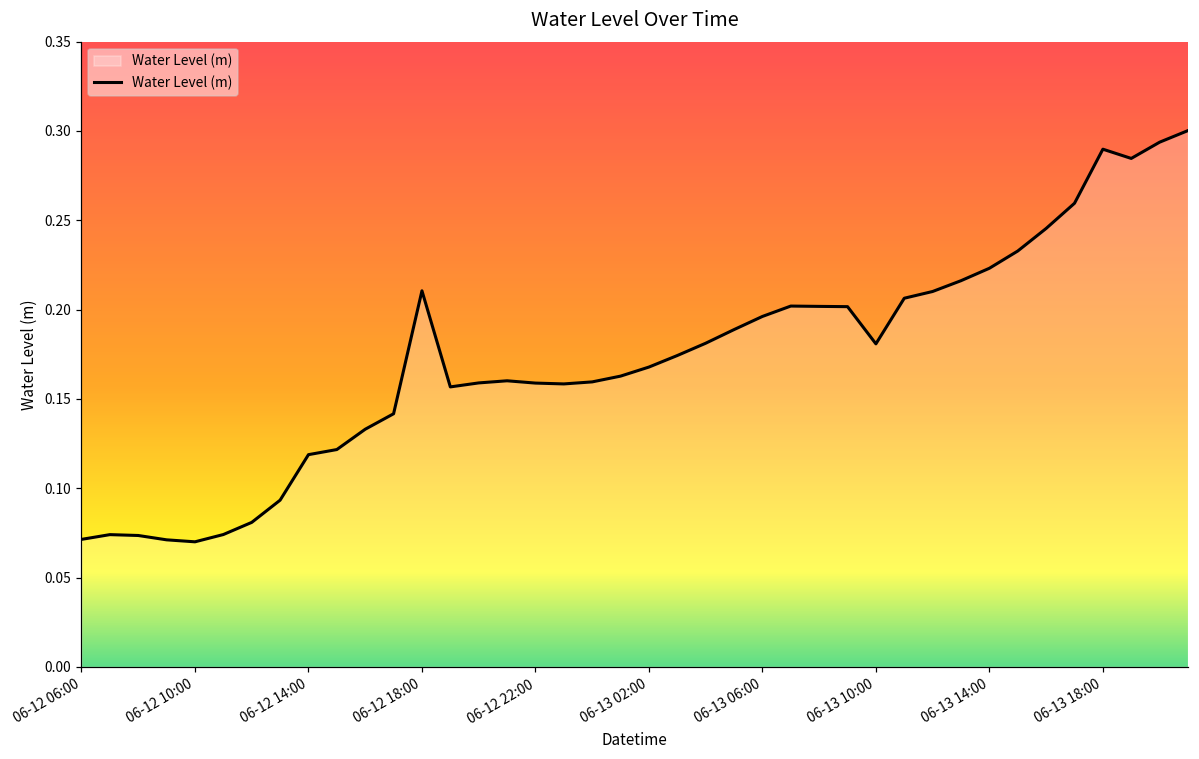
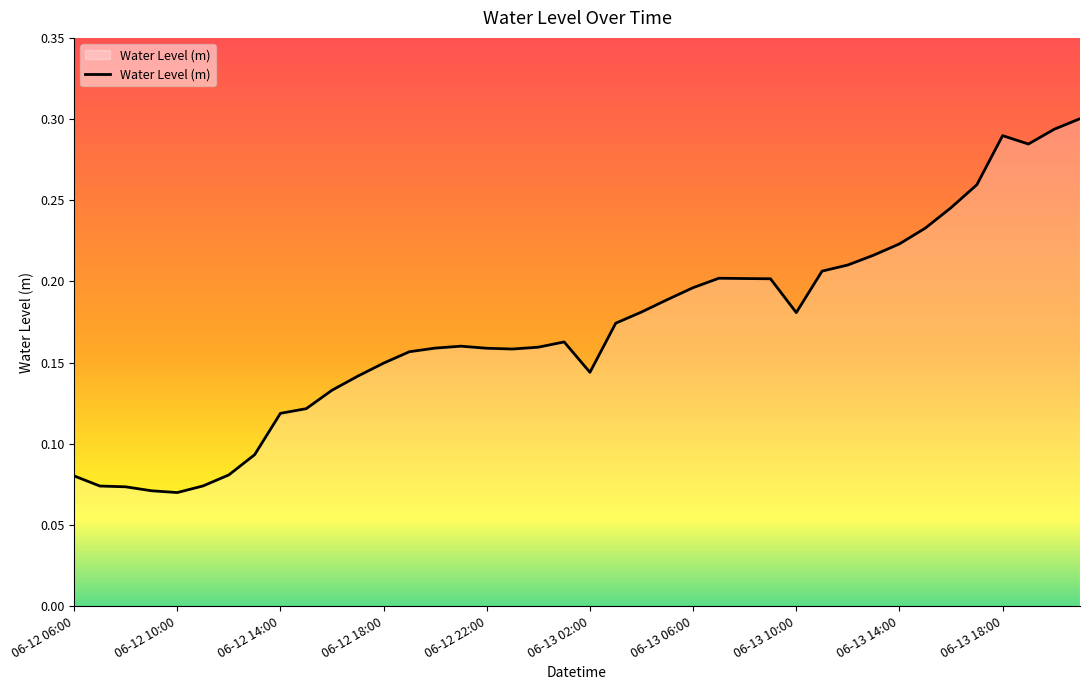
06-12 06:00: 0.071 -> 0.080
06-12 18:00: 0.211 -> 0.150
06-13 02:00: 0.168 -> 0.144
